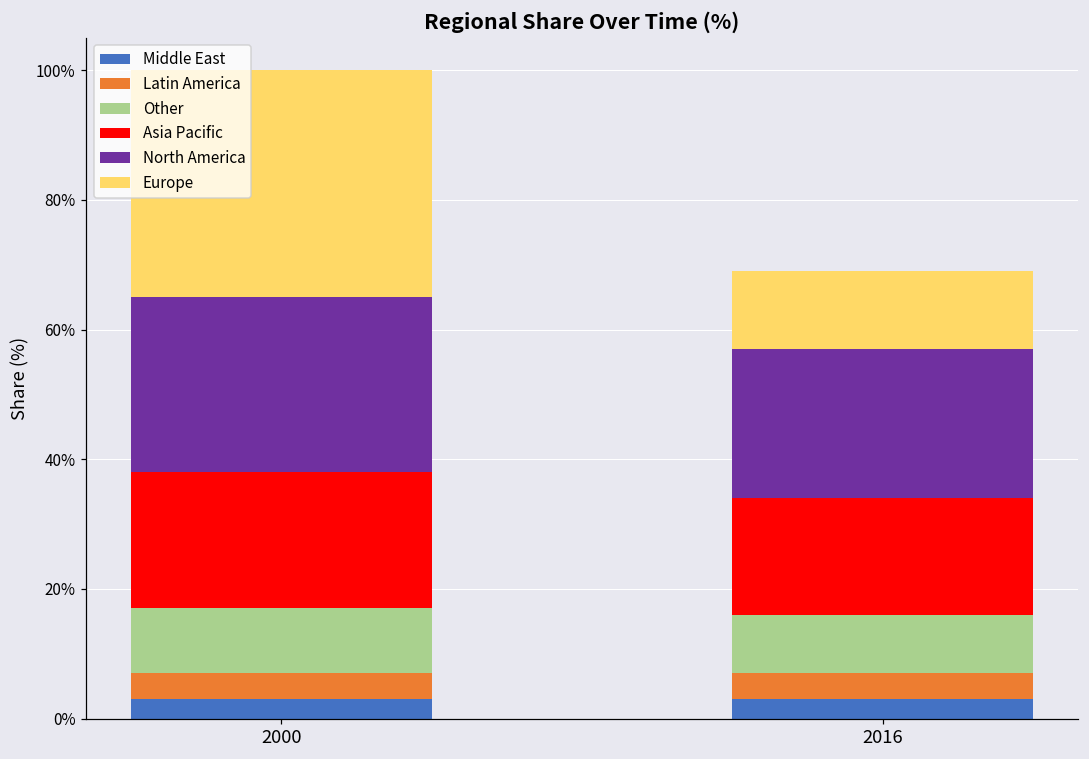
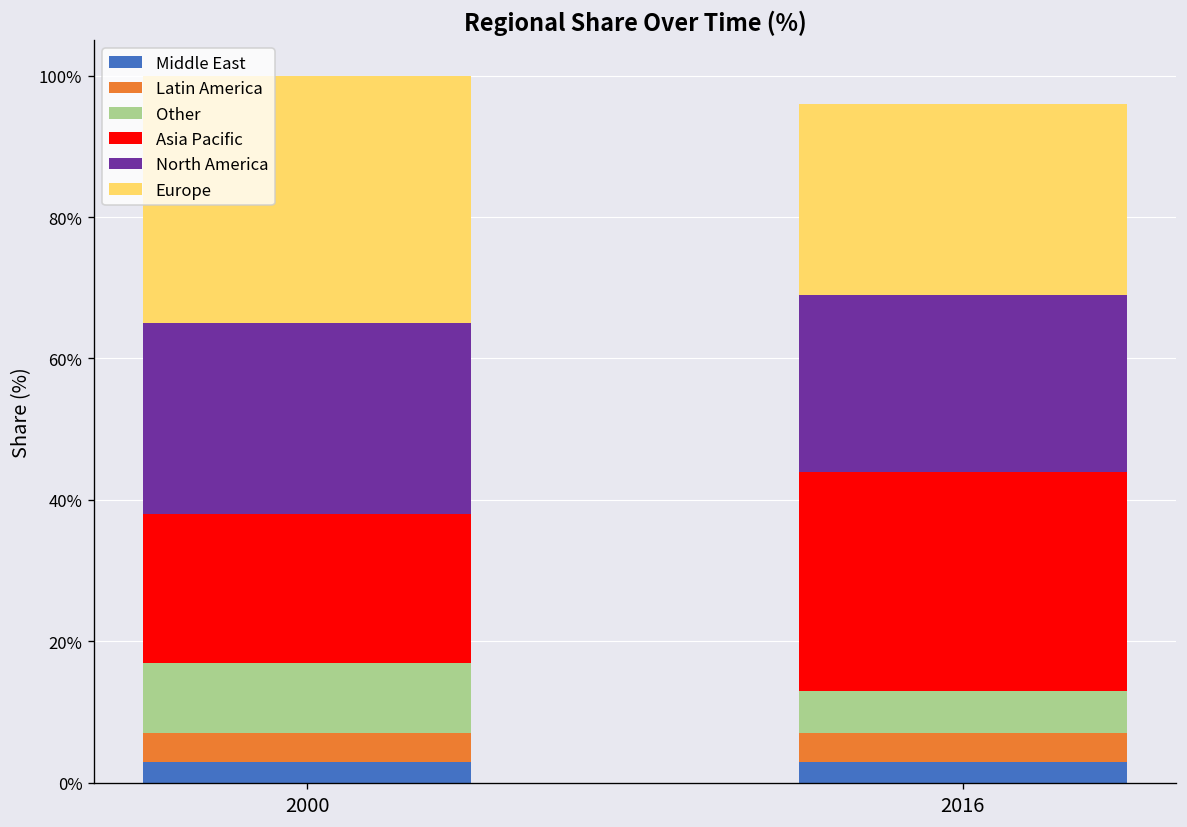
Other, 2016: 9% -> 6%
Asia Pacific, 2016: 18% -> 31%
North America, 2016: 23% -> 25%
Europe, 2016: 12% -> 27%
